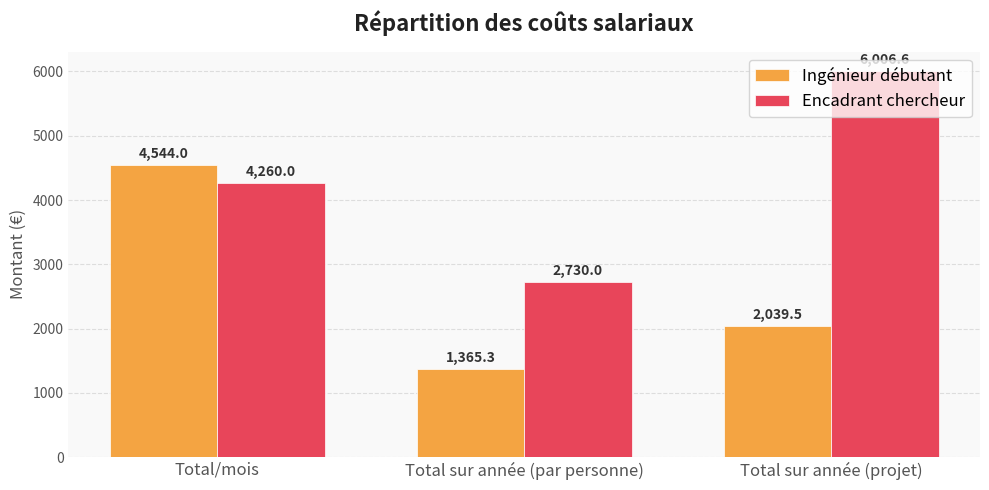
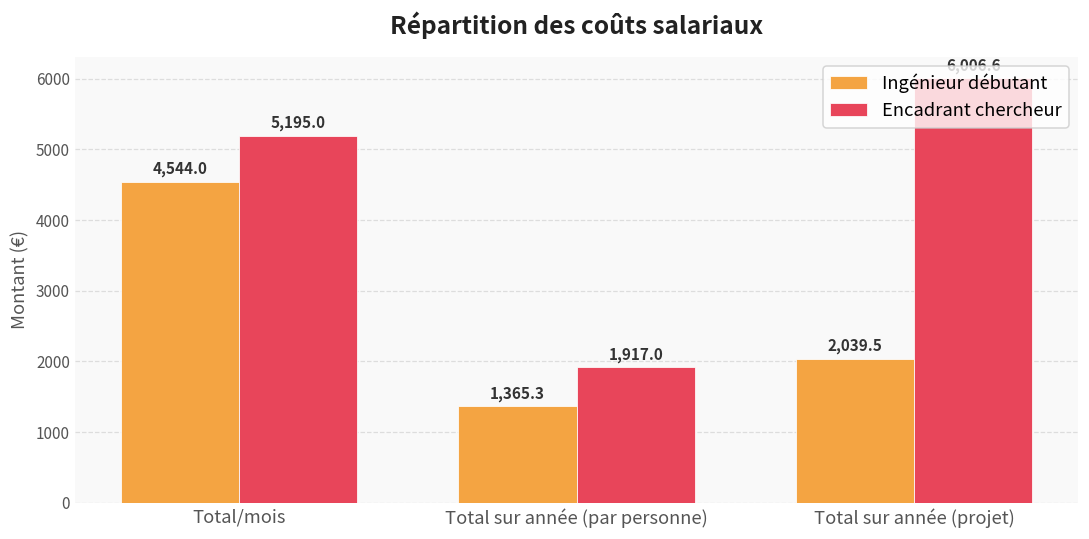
Encadrant chercheur, Total/mois: 4,260.0 -> 5,195.0
Encadrant chercheur, Total sur année (par personne): 2,730.0 -> 1,917.0
